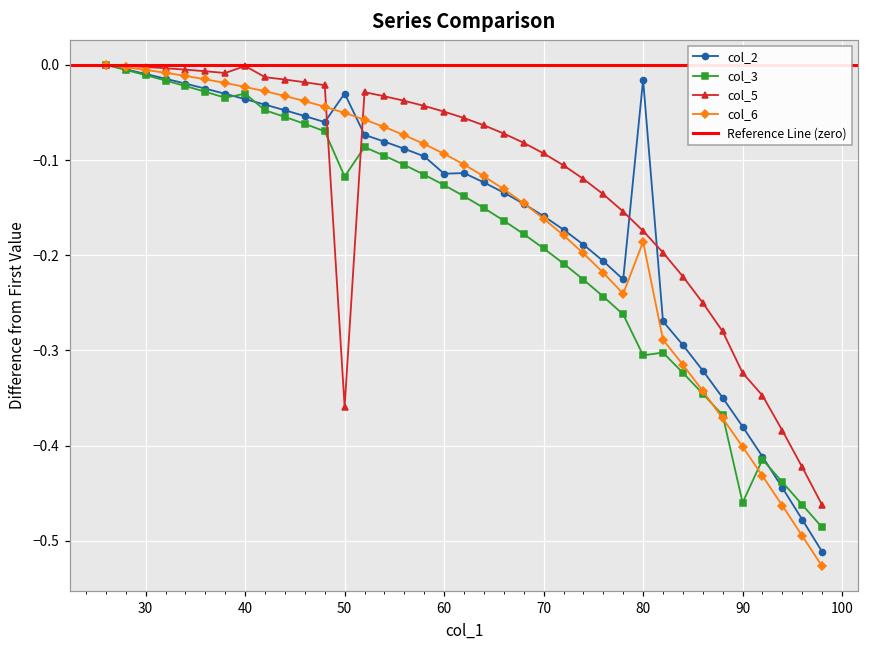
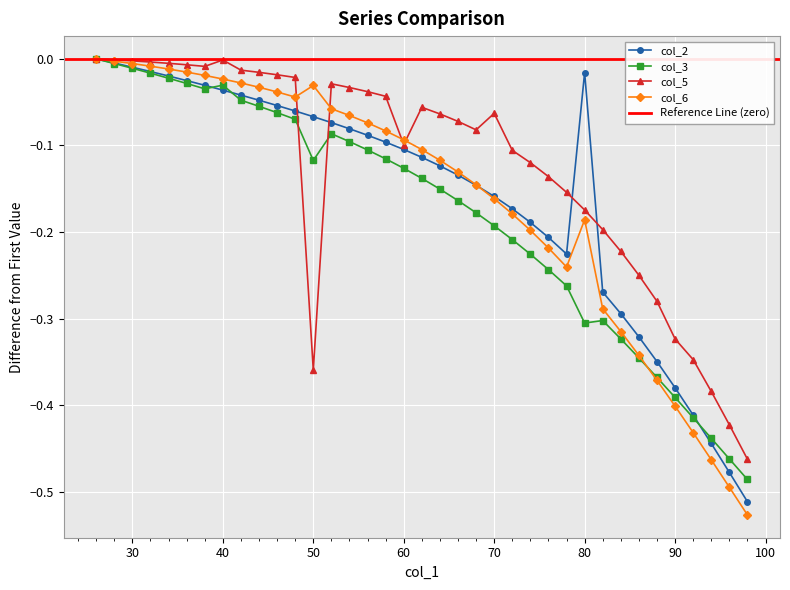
col_2, 50: -0.03 -> -0.07
col_6, 50: -0.05 -> -0.03
col_2, 60: -0.11 -> -0.10
col_5, 60: -0.05 -> -0.10
col_5, 70: -0.09 -> -0.06
col_3, 90: -0.46 -> -0.39
